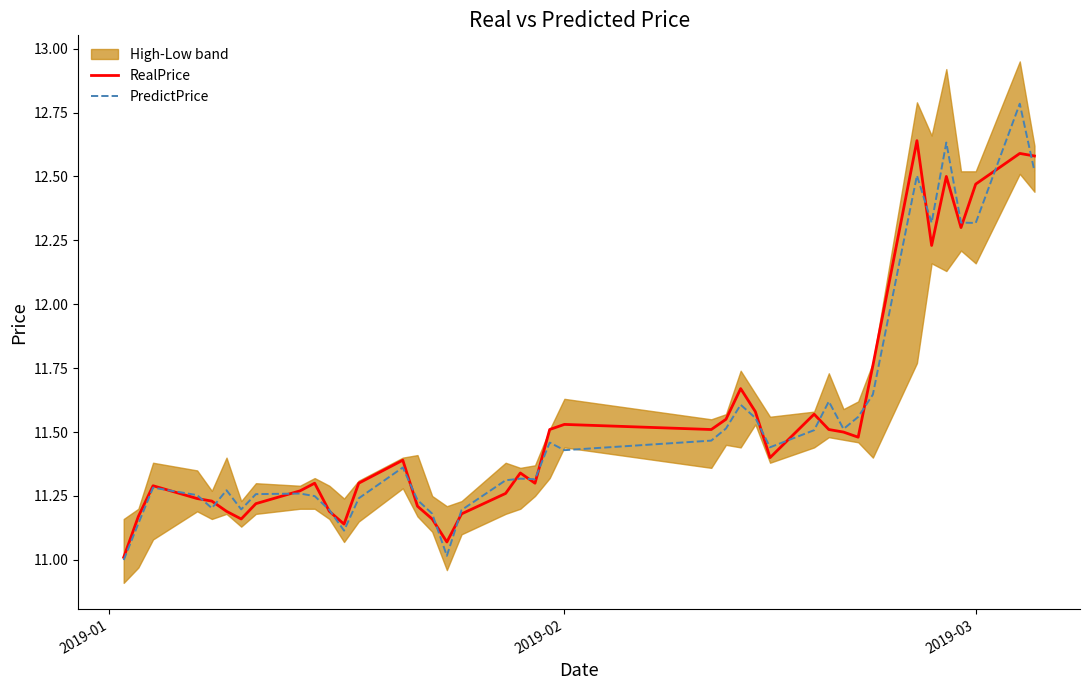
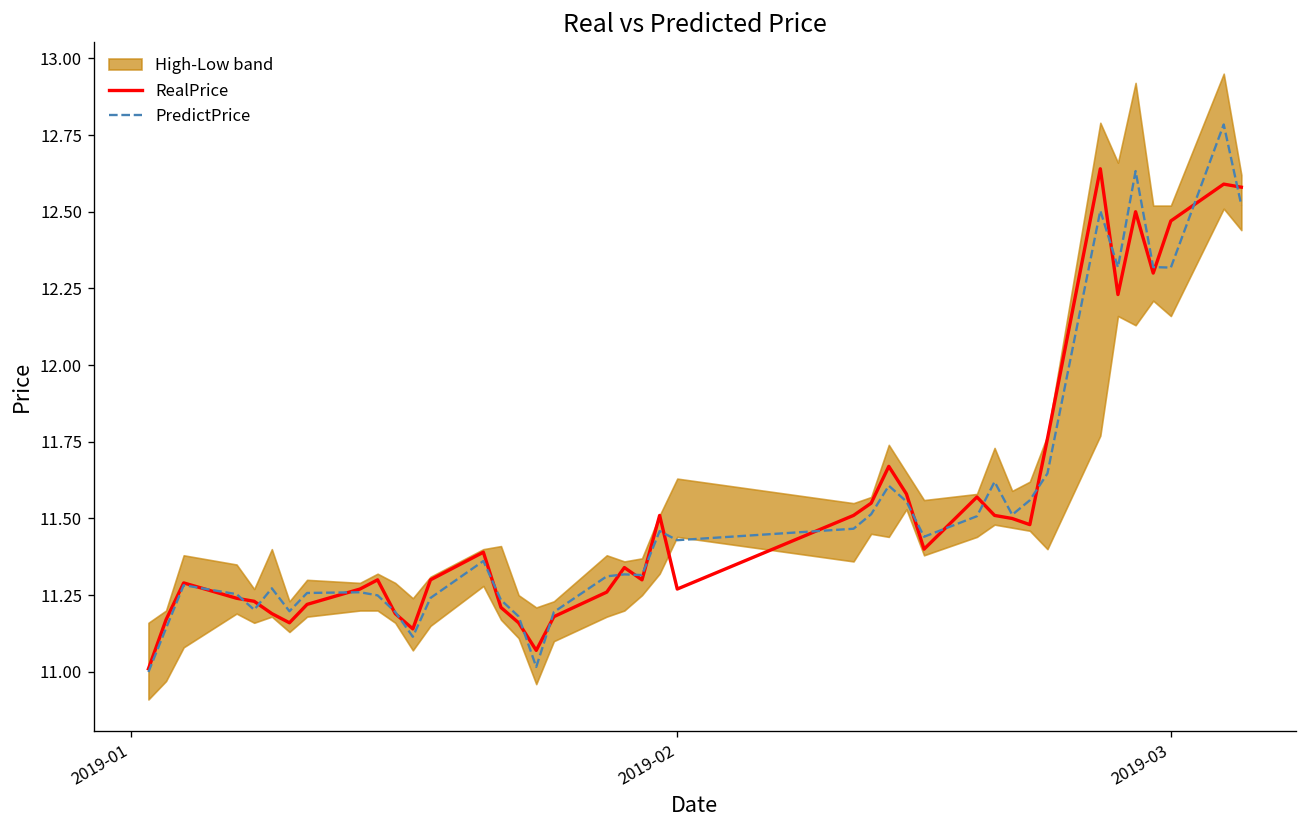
RealPrice, 2019-02: 11.53 -> 11.27
